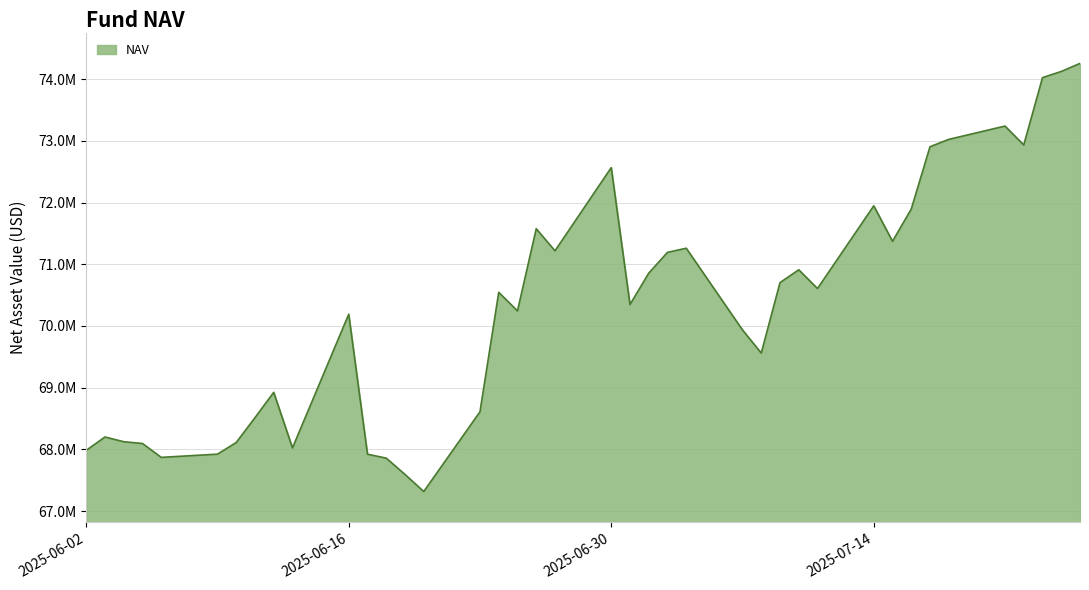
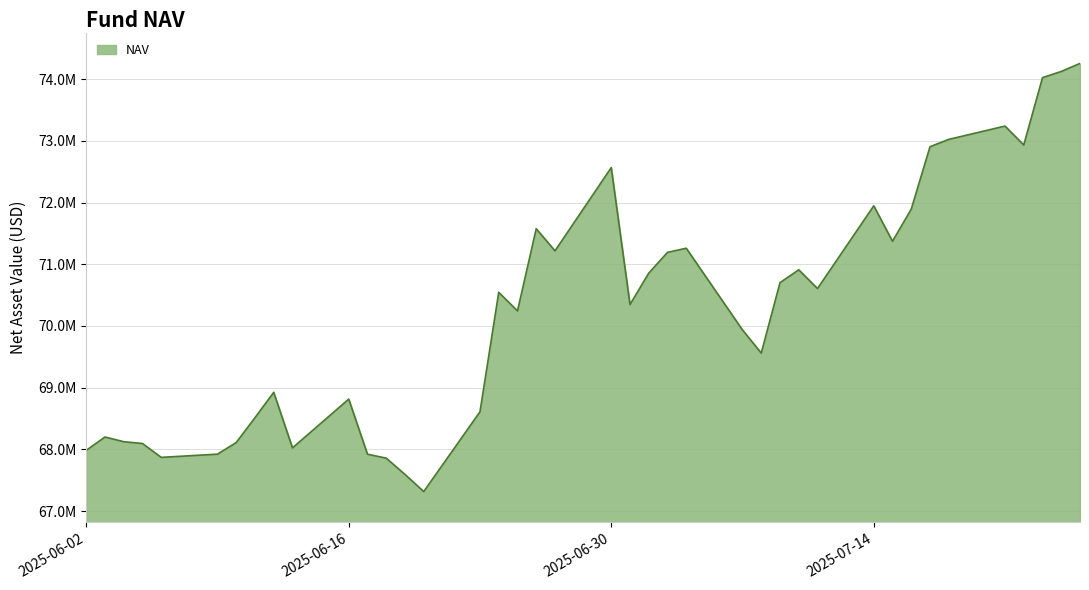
2025-06-16: 70200000 -> 68800000
